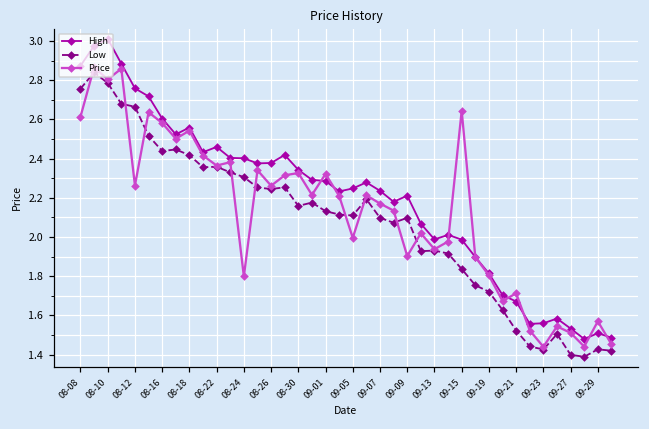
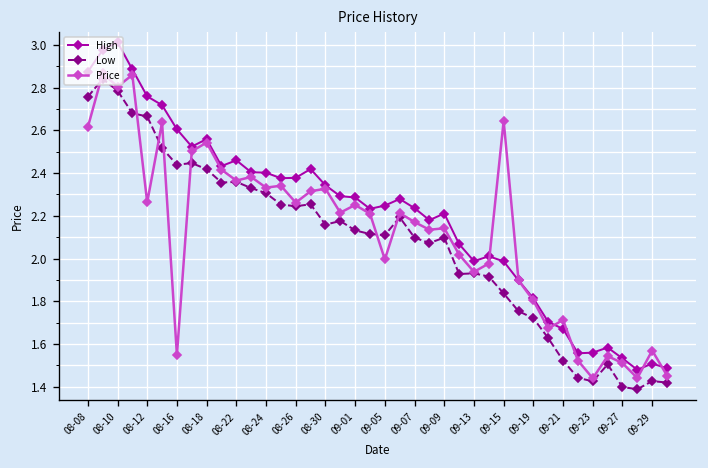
Price, 08-16: 2.58 -> 1.55
Price, 08-24: 1.80 -> 2.33
Price, 09-01: 2.32 -> 2.25
Price, 09-09: 1.90 -> 2.14
